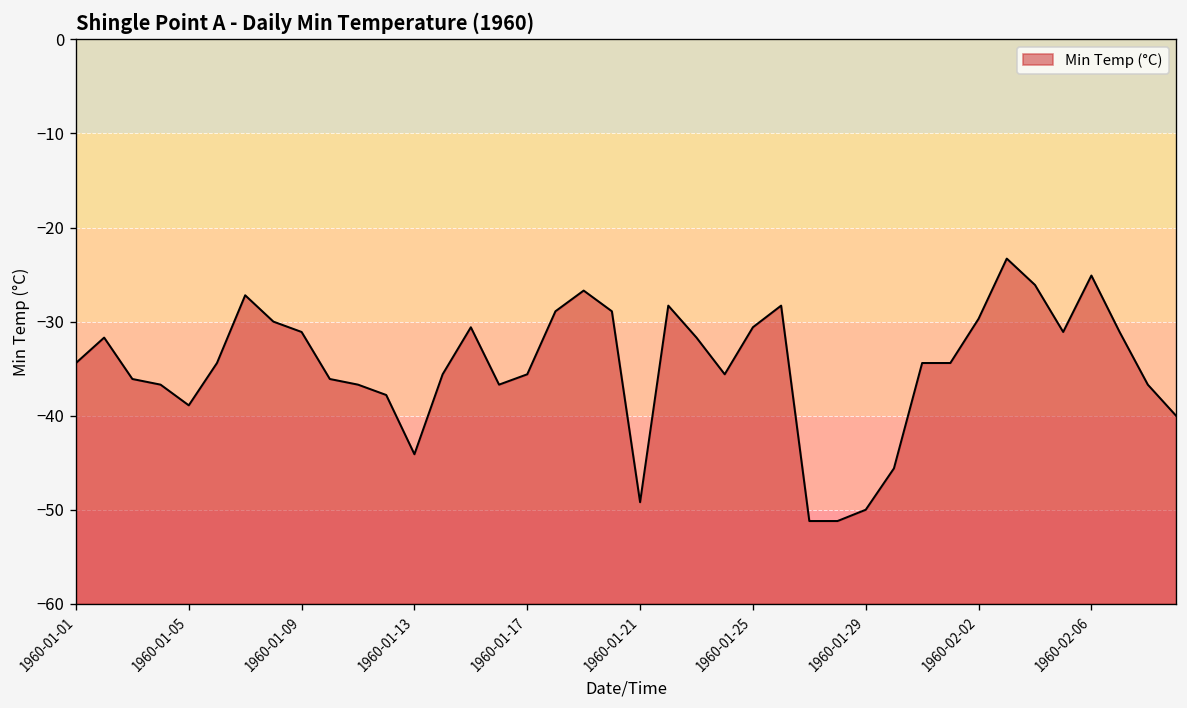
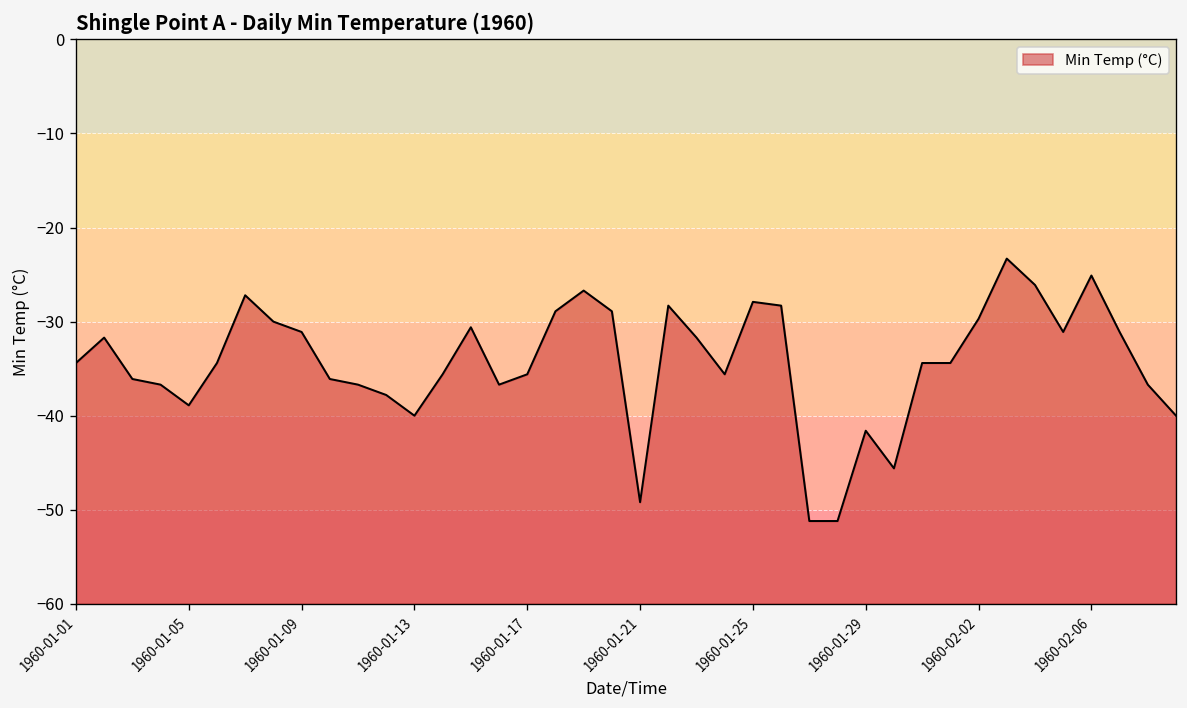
1960-01-13: -44 -> -40
1960-01-25: -31 -> -28
1960-01-29: -50 -> -42
